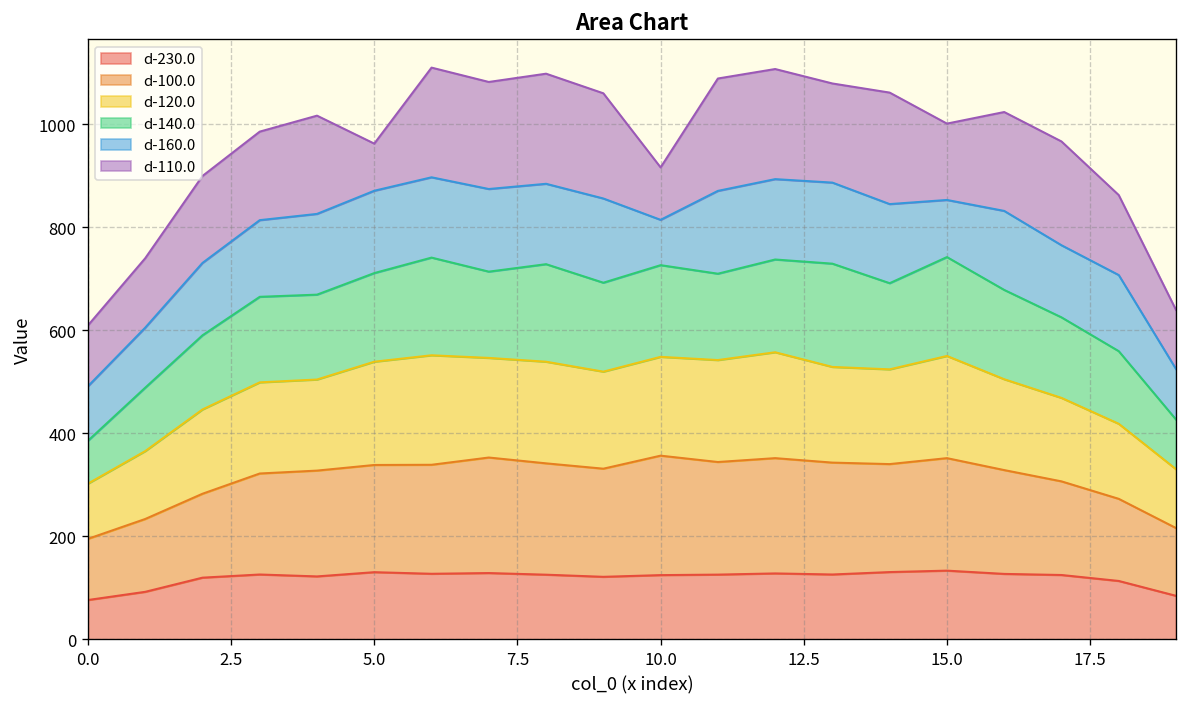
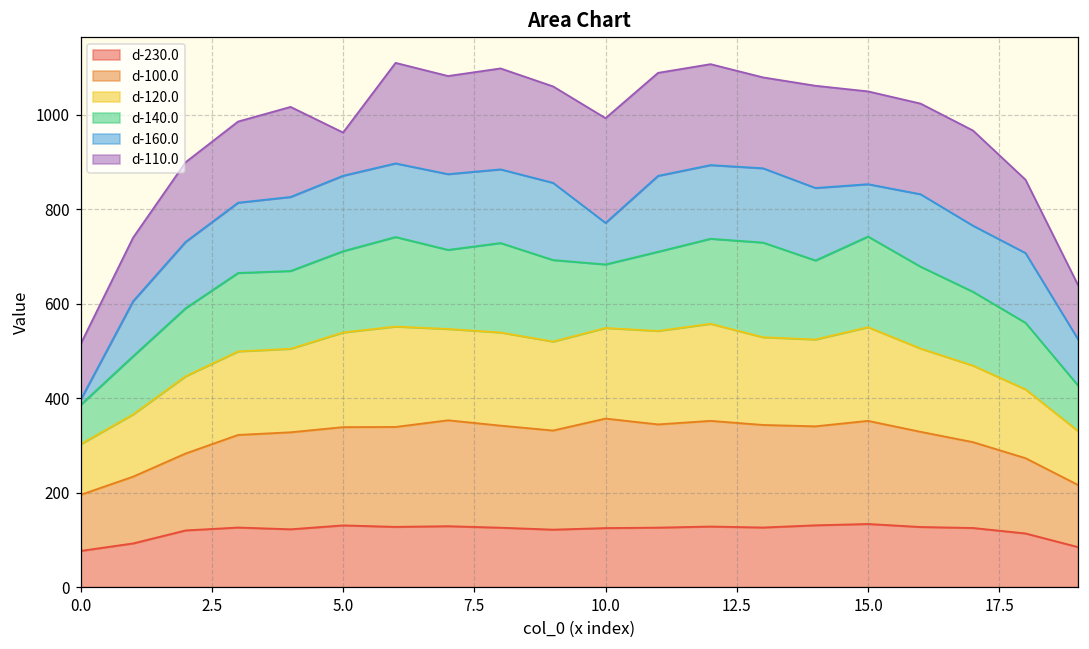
d-160.0, 0.0: 110 -> 10
d-140.0, 10.0: 180 -> 130
d-110.0, 10.0: 100 -> 220
d-110.0, 15.0: 150 -> 200
